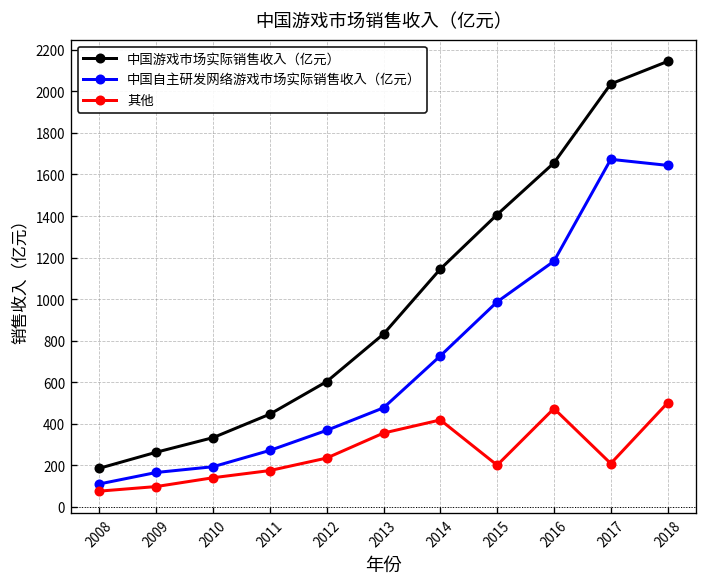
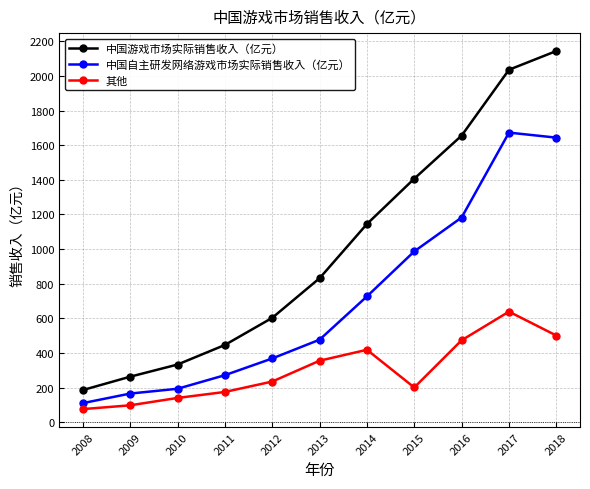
其他, 2017: 210 -> 640
